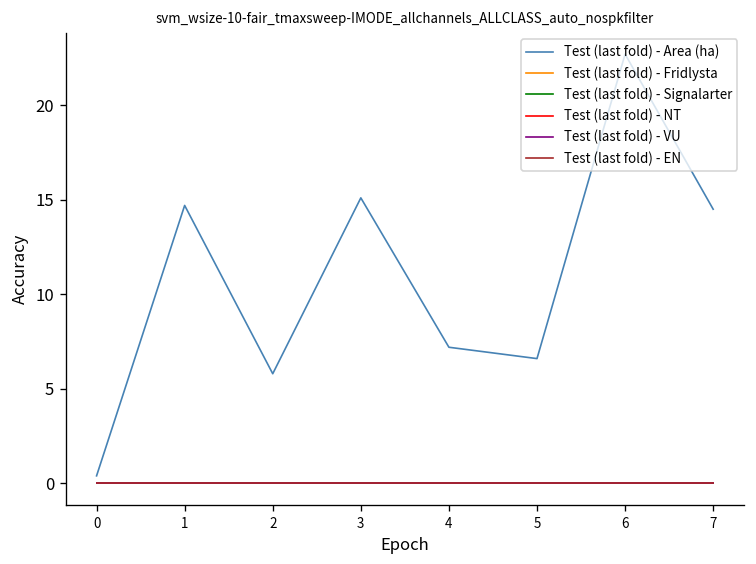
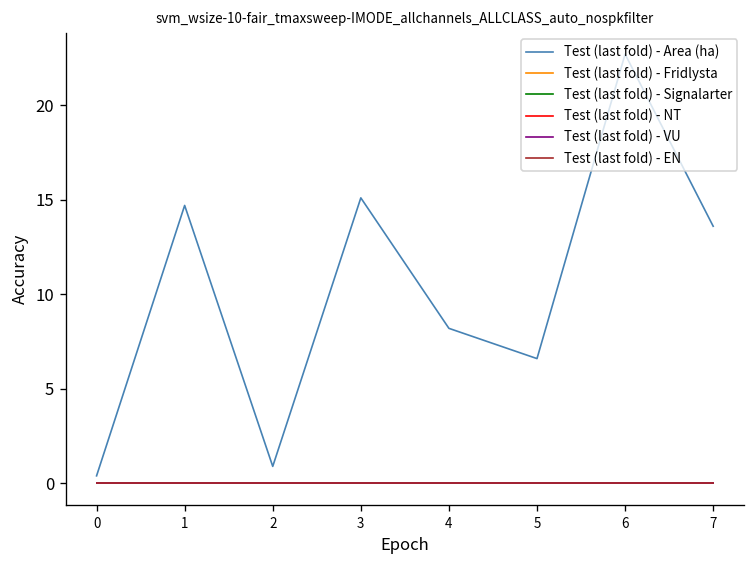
Test (last fold) - Area (ha), 2: 5.8 -> 0.9
Test (last fold) - Area (ha), 4: 7.2 -> 8.2
Test (last fold) - Area (ha), 7: 14.5 -> 13.6
